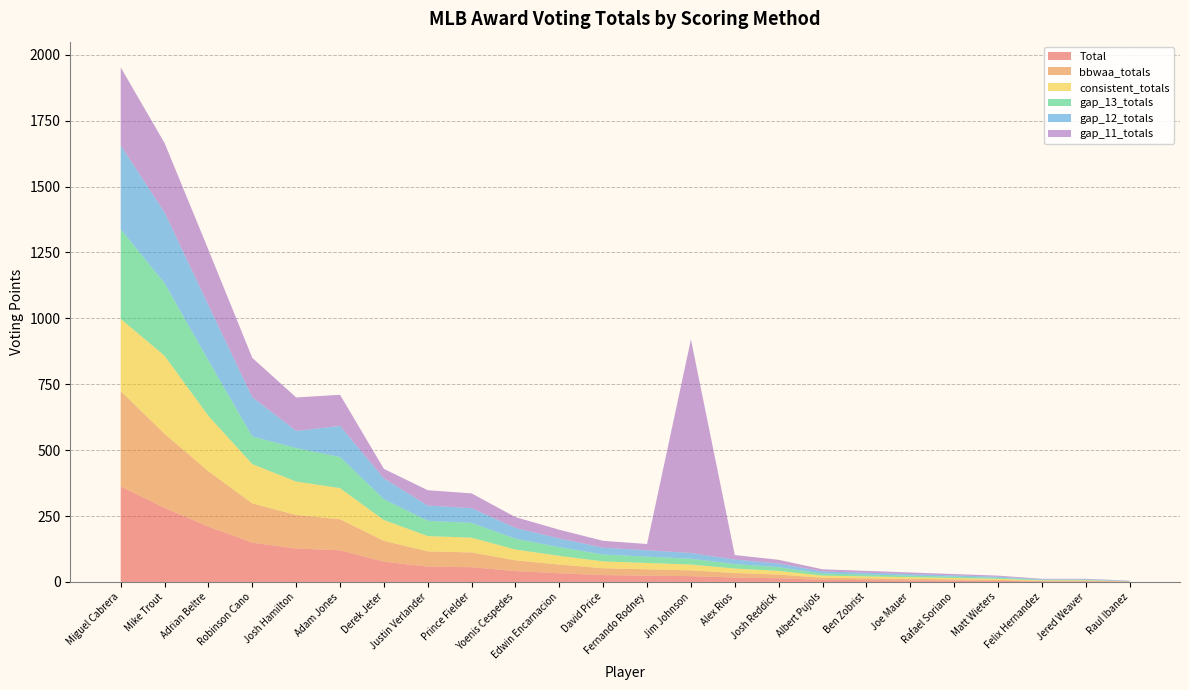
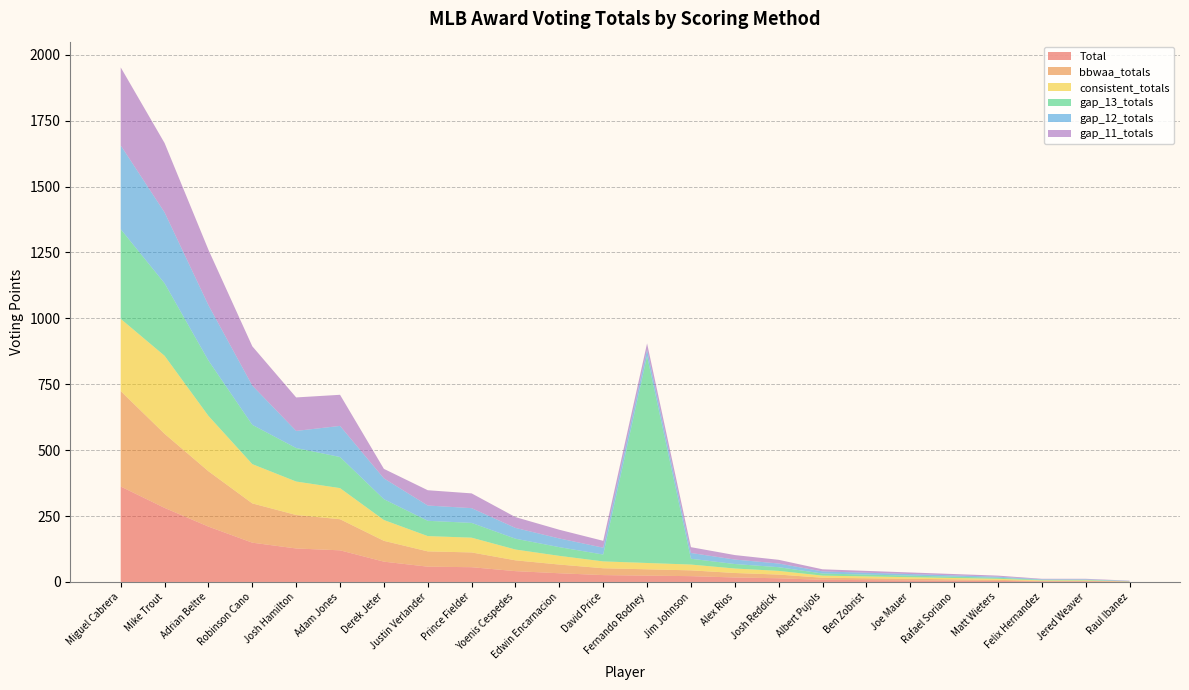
gap_13_totals, Robinson Cano: 110 -> 150
gap_13_totals, Fernando Rodney: 20 -> 790
gap_11_totals, Jim Johnson: 810 -> 20
